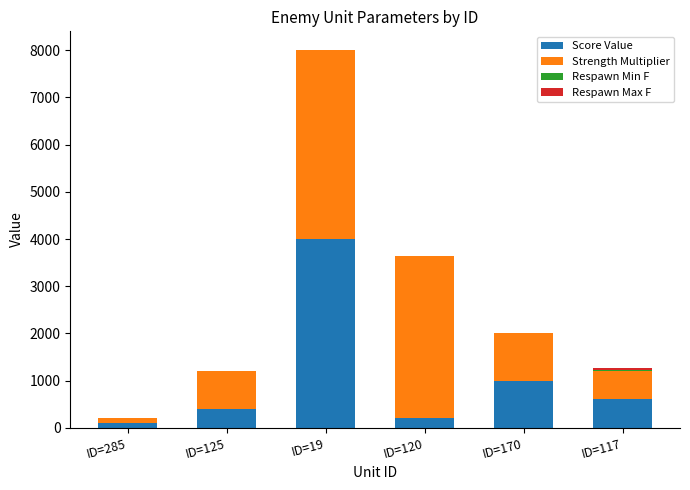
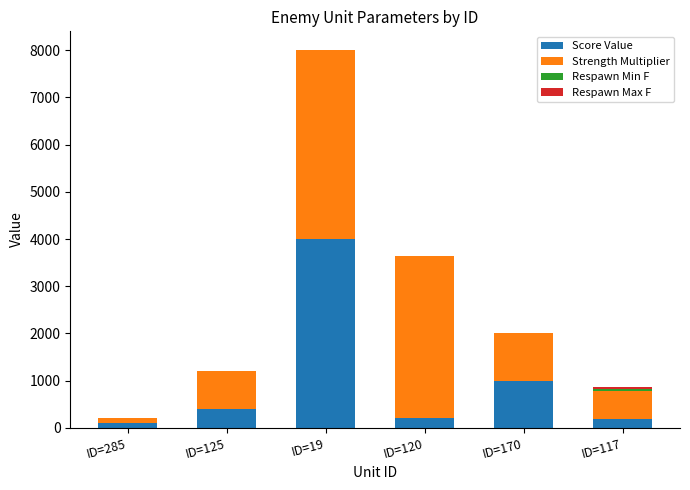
Score Value, ID=117: 600 -> 200
